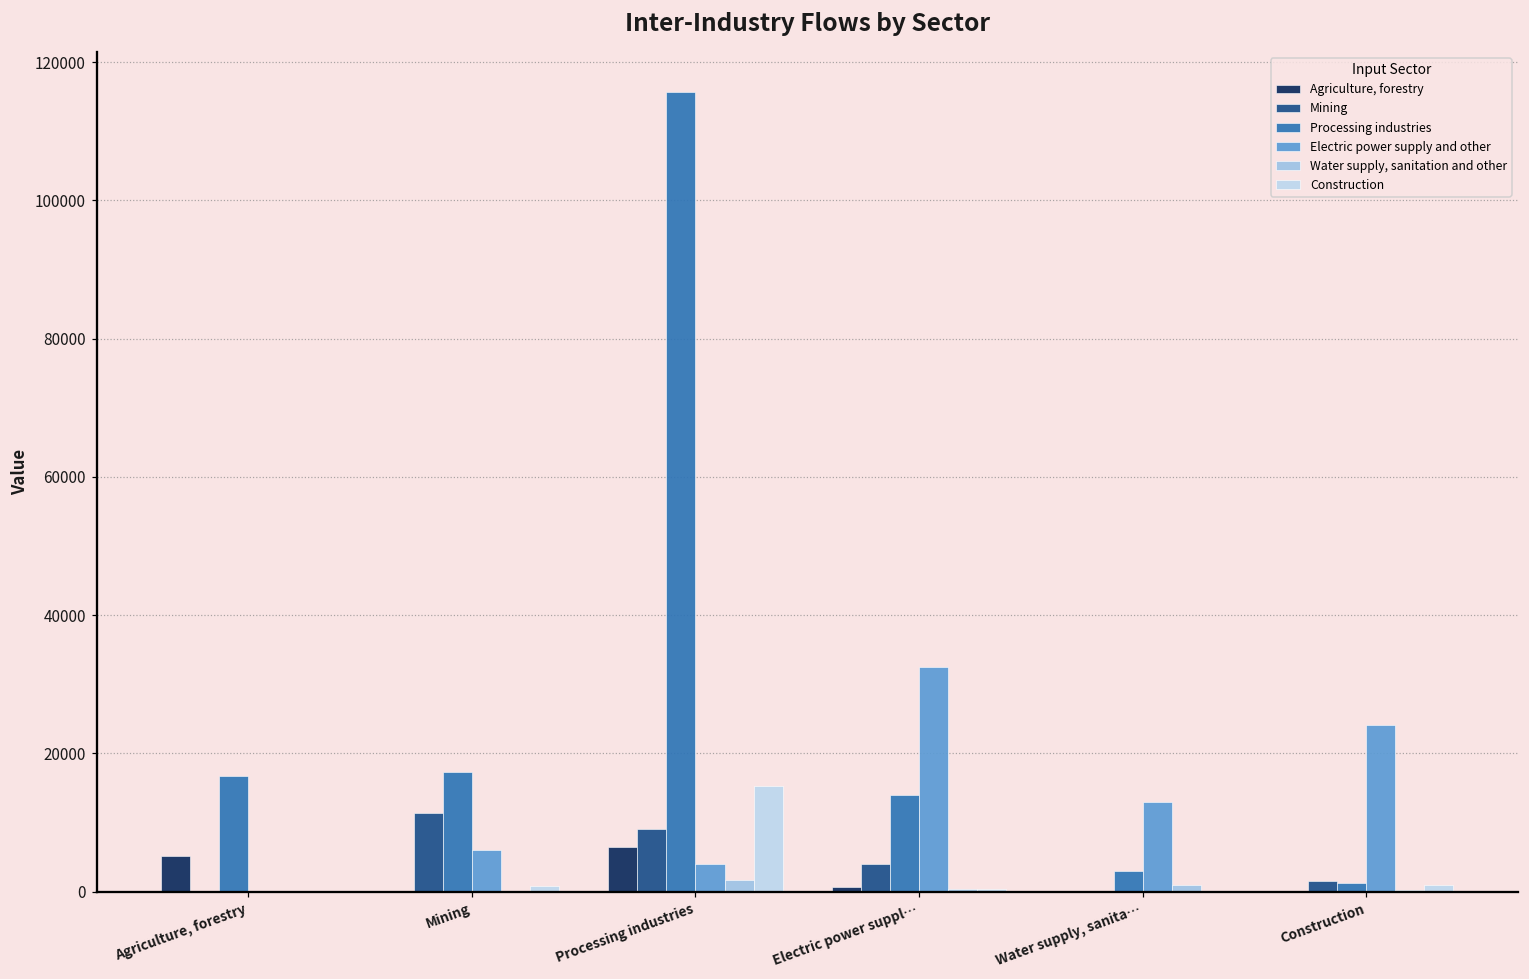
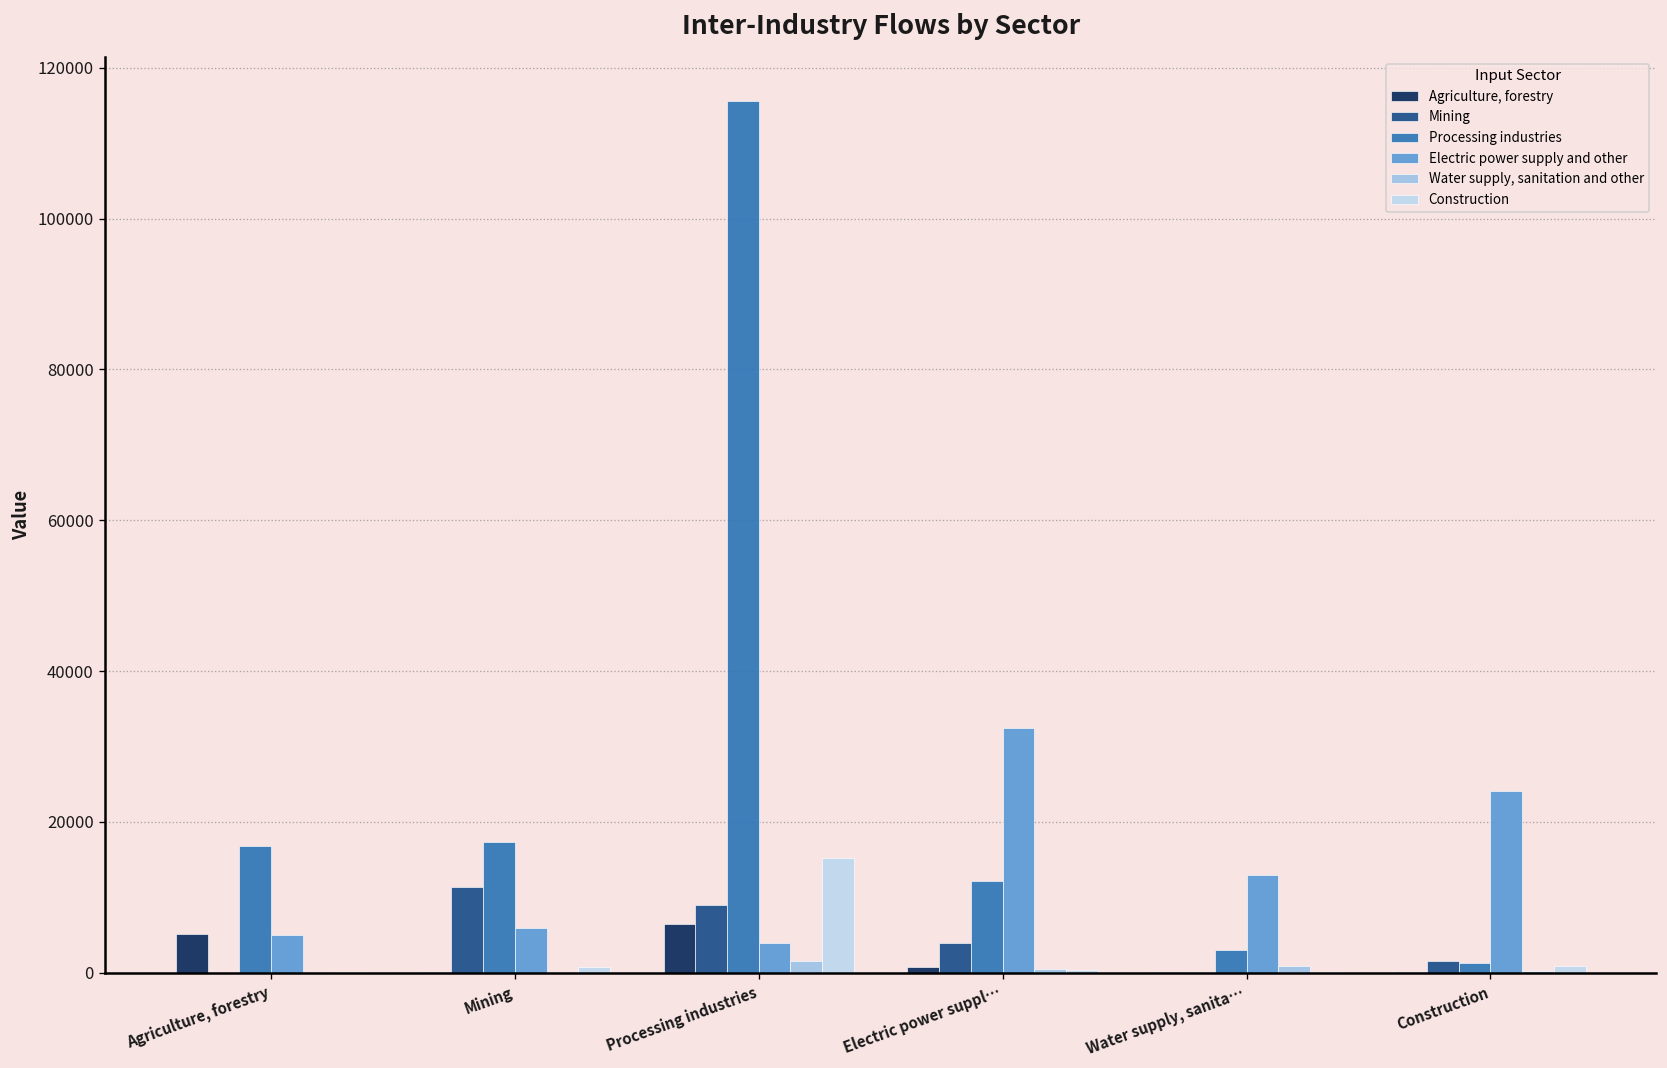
Electric power supply and other, Agriculture, forestry: 0 -> 5000
Processing industries, Electric power suppl…: 14000 -> 12000
